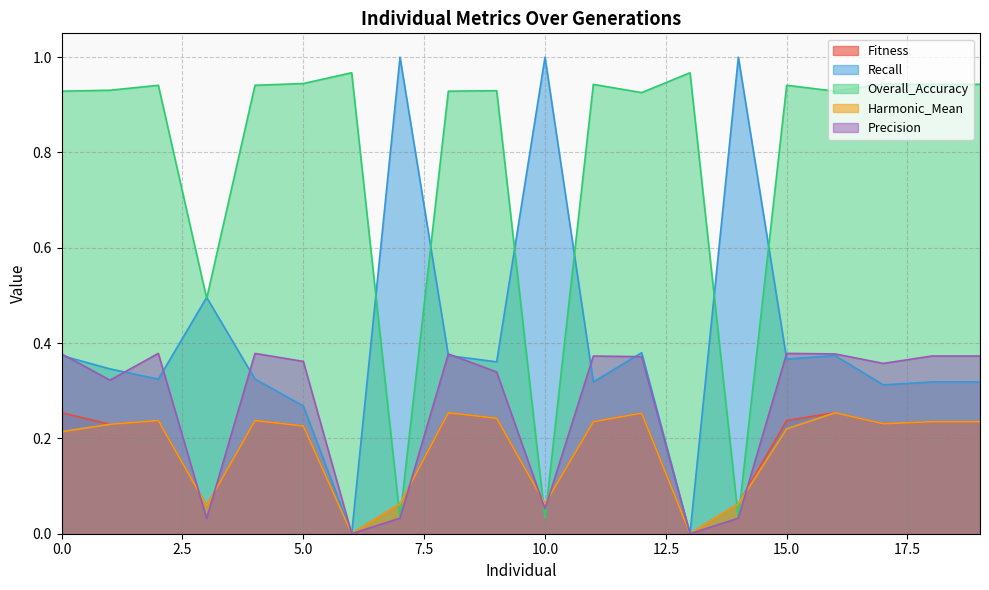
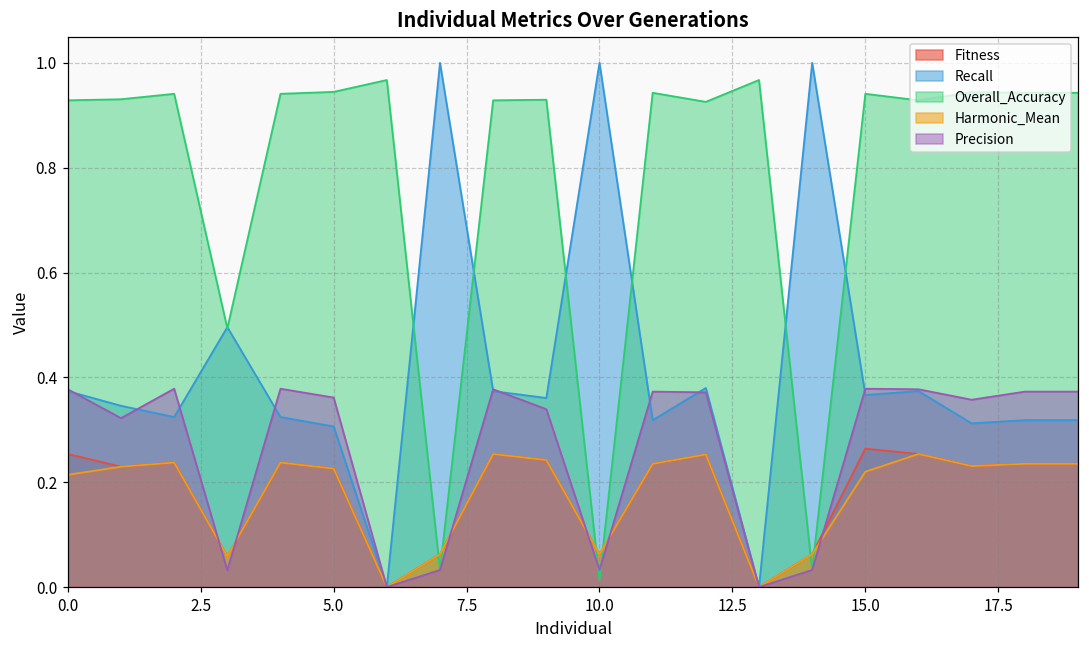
Recall, 5.0: 0.27 -> 0.31
Overall_Accuracy, 10.0: 0.03 -> 0.01
Precision, 10.0: 0.05 -> 0.03
Fitness, 15.0: 0.24 -> 0.26
